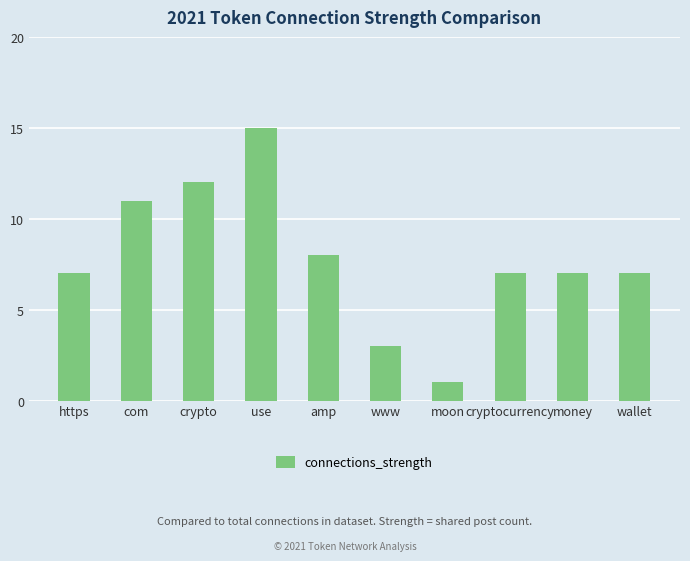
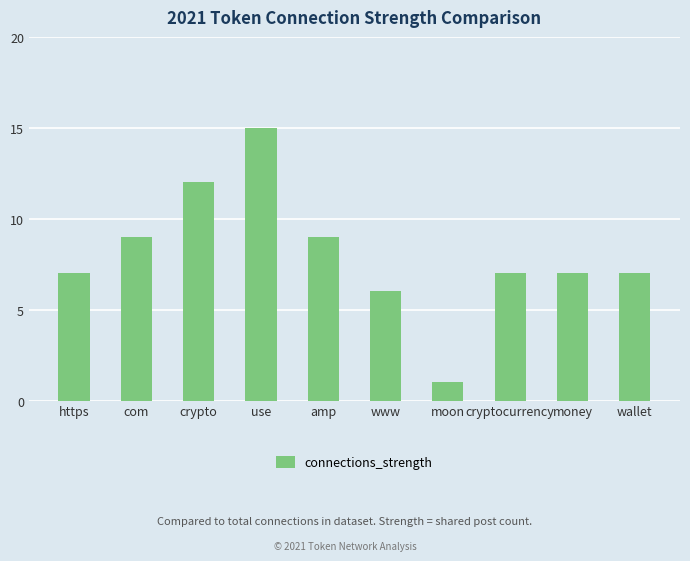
com: 11 -> 9
amp: 8 -> 9
www: 3 -> 6
